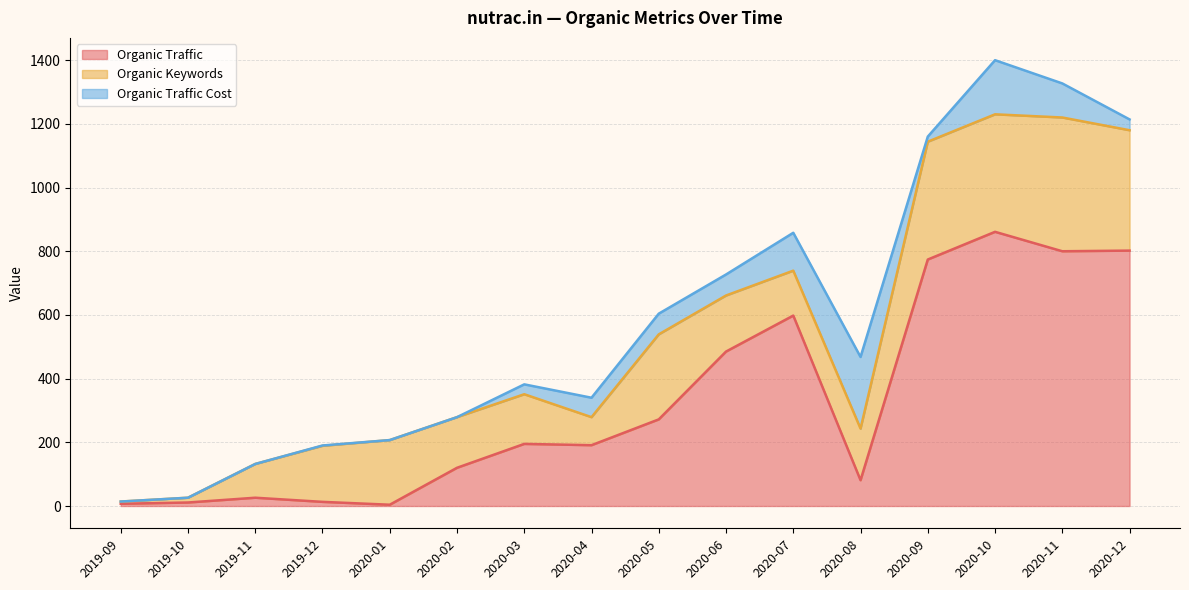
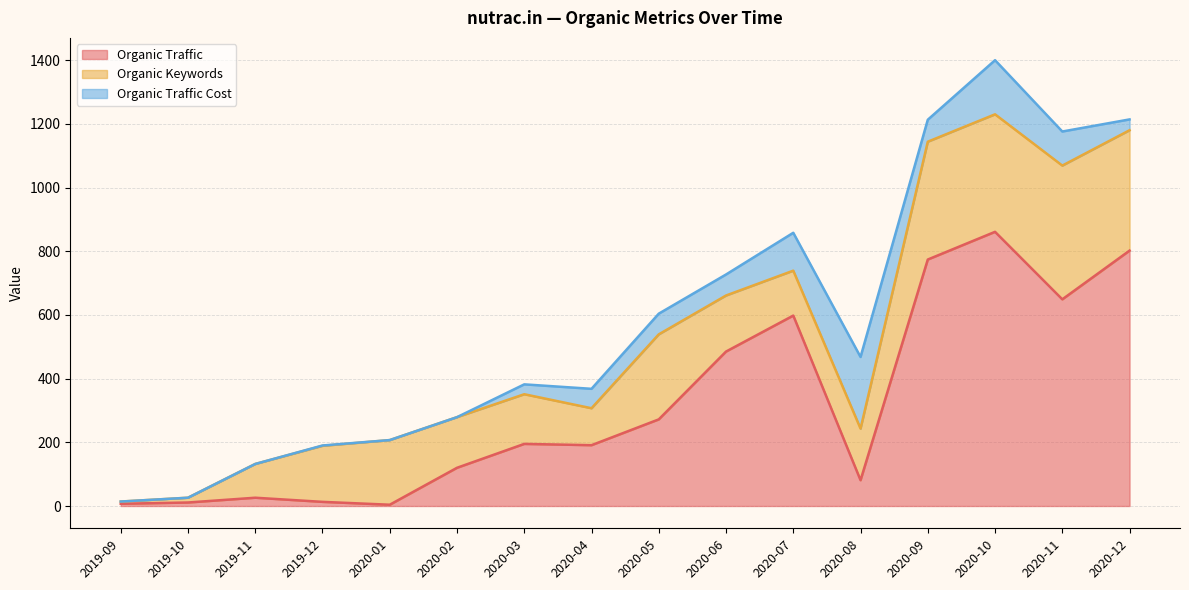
Organic Keywords, 2020-04: 90 -> 120
Organic Traffic Cost, 2020-09: 20 -> 70
Organic Traffic, 2020-11: 800 -> 650
